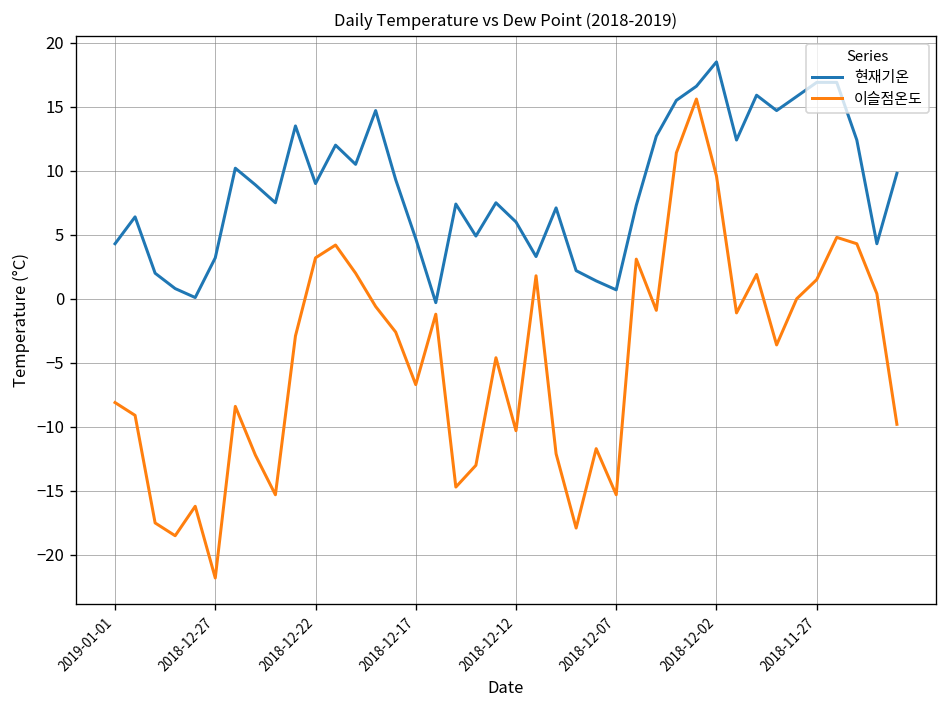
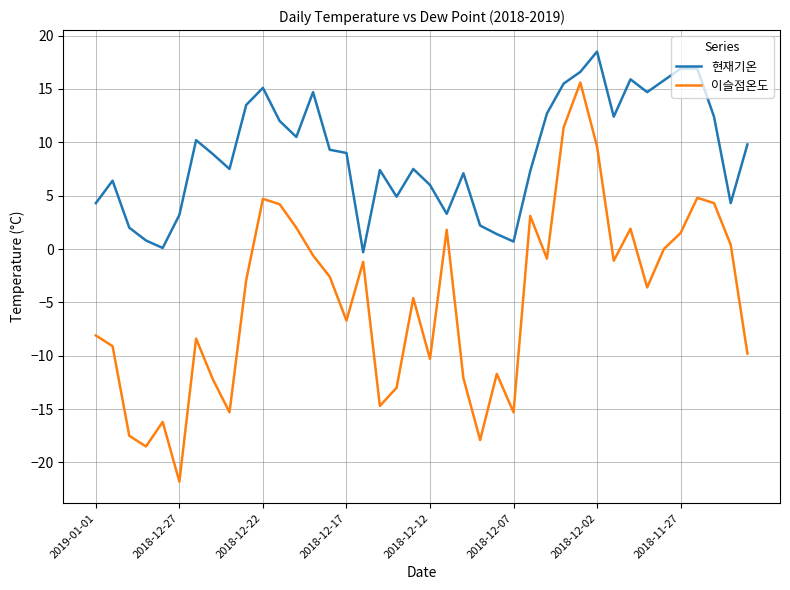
현재기온, 2018-12-22: 9.0 -> 15.1
이슬점온도, 2018-12-22: 3.2 -> 4.7
현재기온, 2018-12-17: 4.7 -> 9.0
